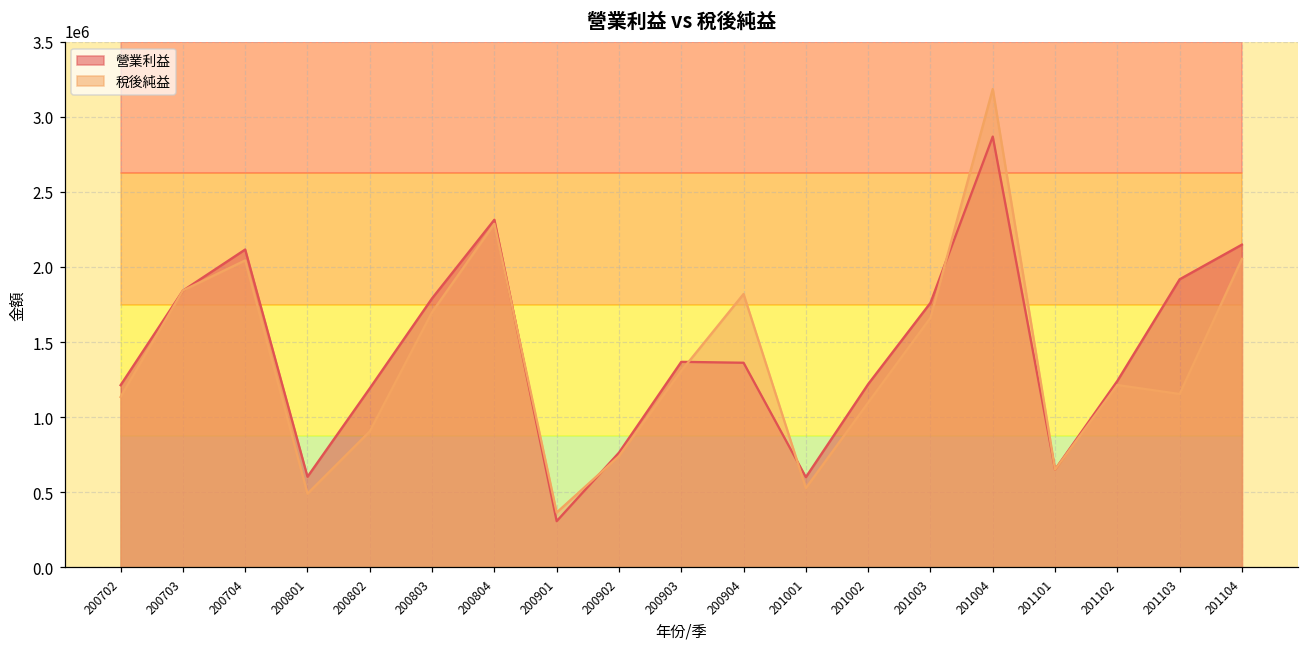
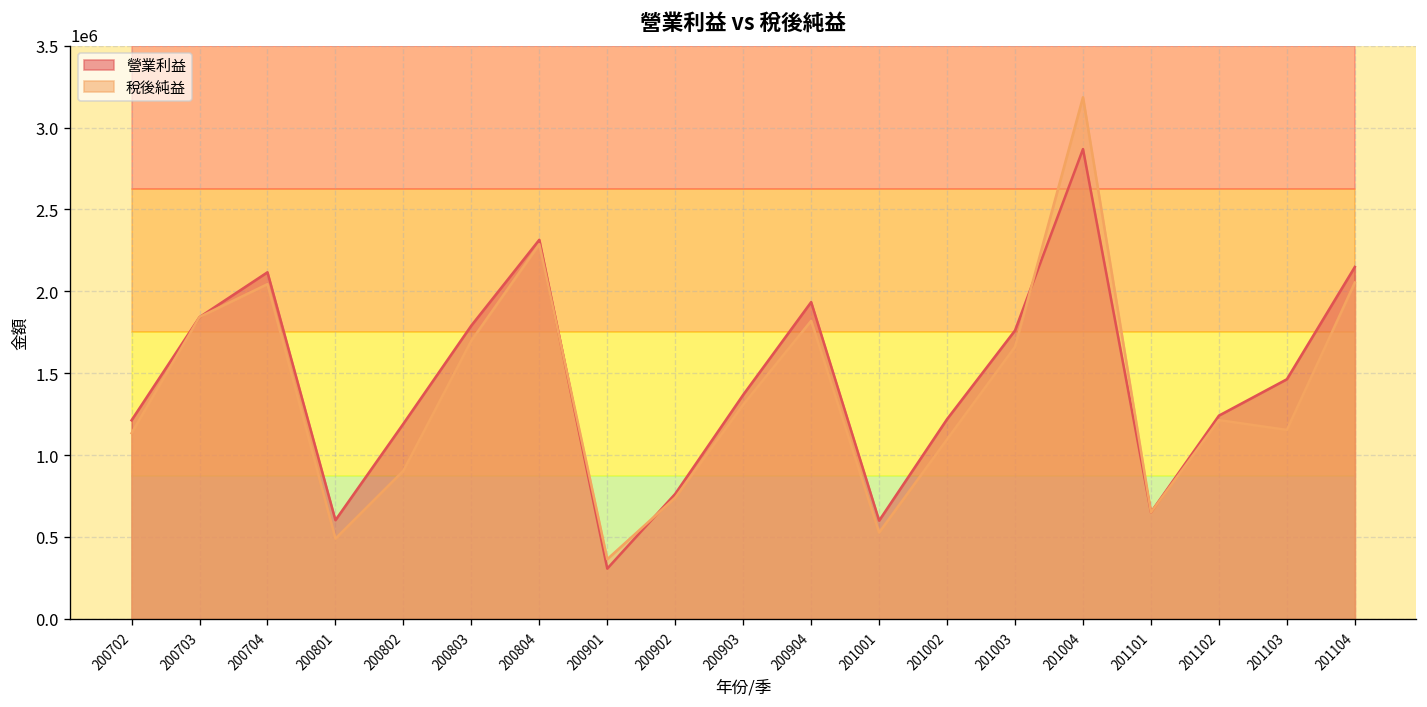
營業利益, 200904: 1360000 -> 1930000
營業利益, 201103: 1920000 -> 1460000
